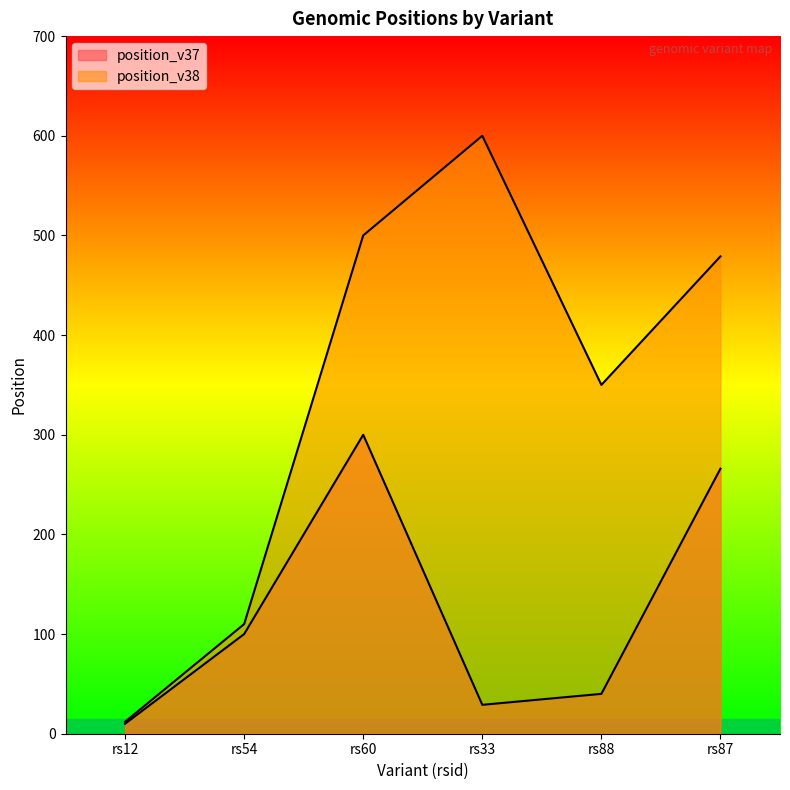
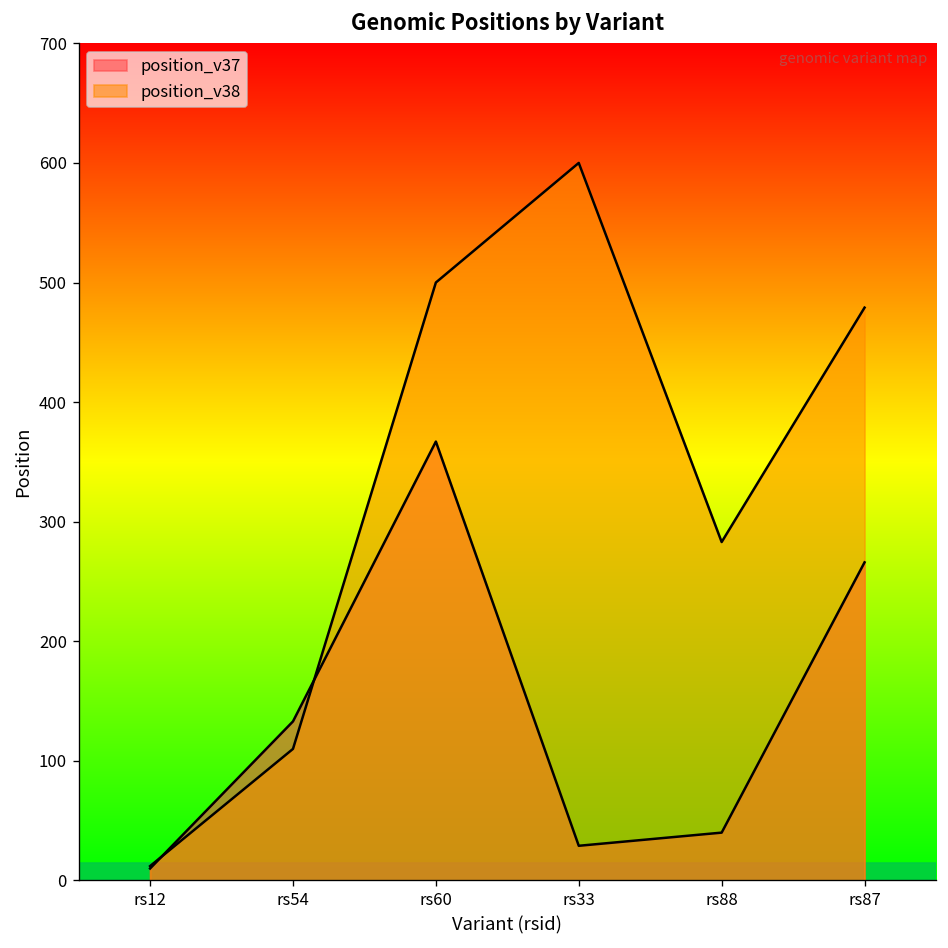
position_v37, rs54: 100 -> 130
position_v37, rs60: 300 -> 370
position_v38, rs88: 350 -> 280
